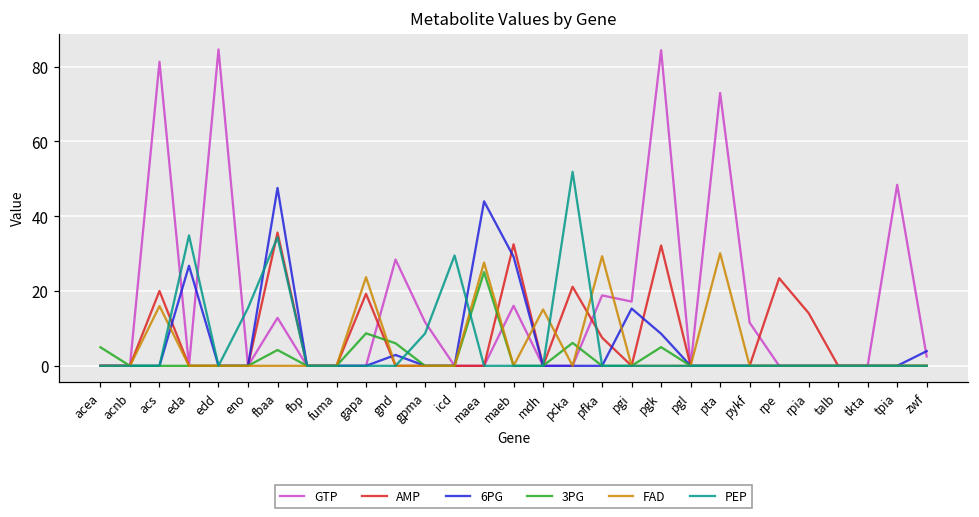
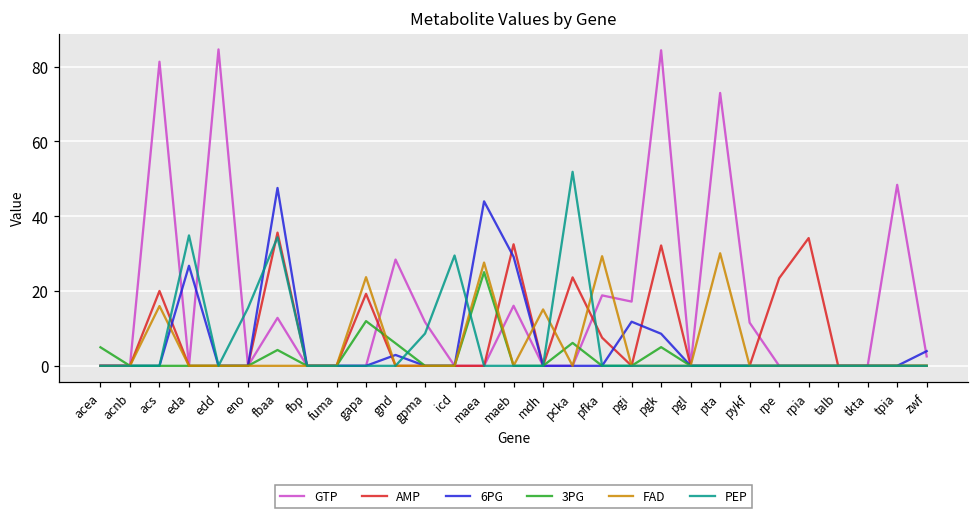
3PG, gapa: 9 -> 12
AMP, pcka: 21 -> 24
6PG, pgi: 15 -> 12
AMP, rpia: 14 -> 34
